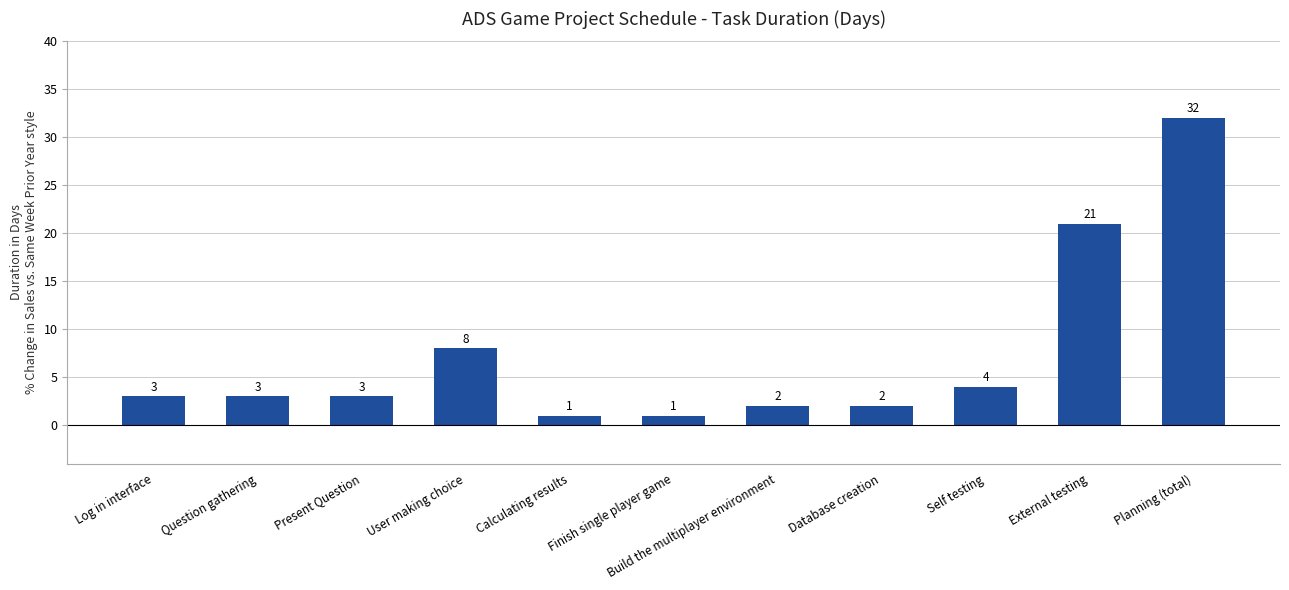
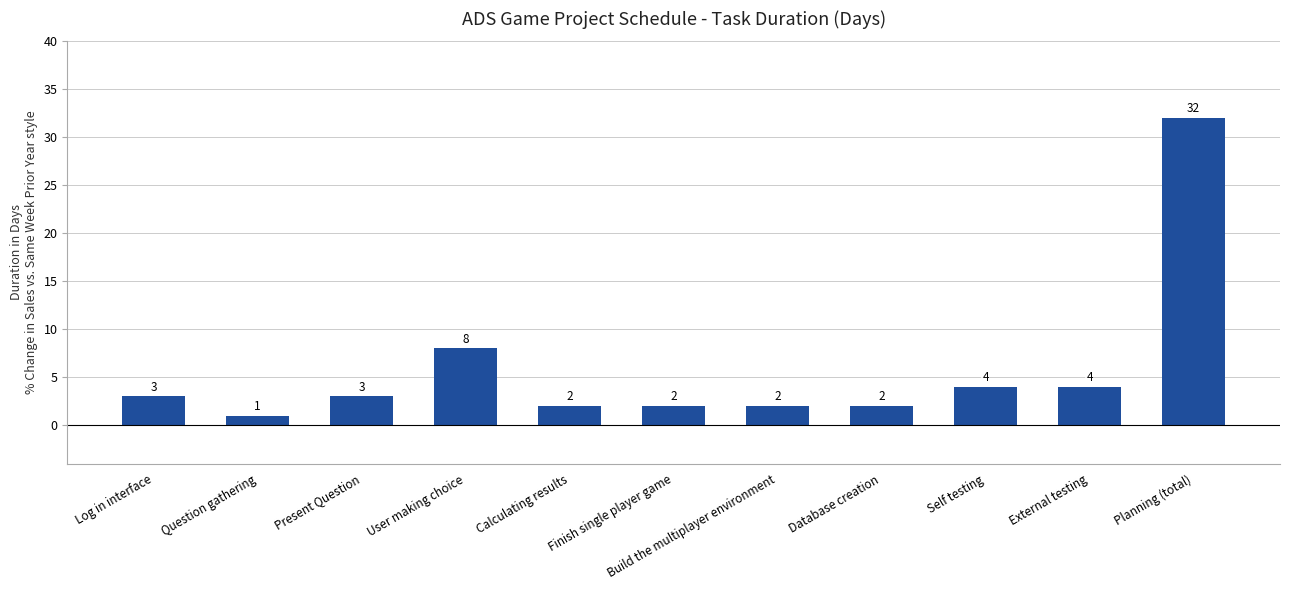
Question gathering: 3 -> 1
Calculating results: 1 -> 2
Finish single player game: 1 -> 2
External testing: 21 -> 4
